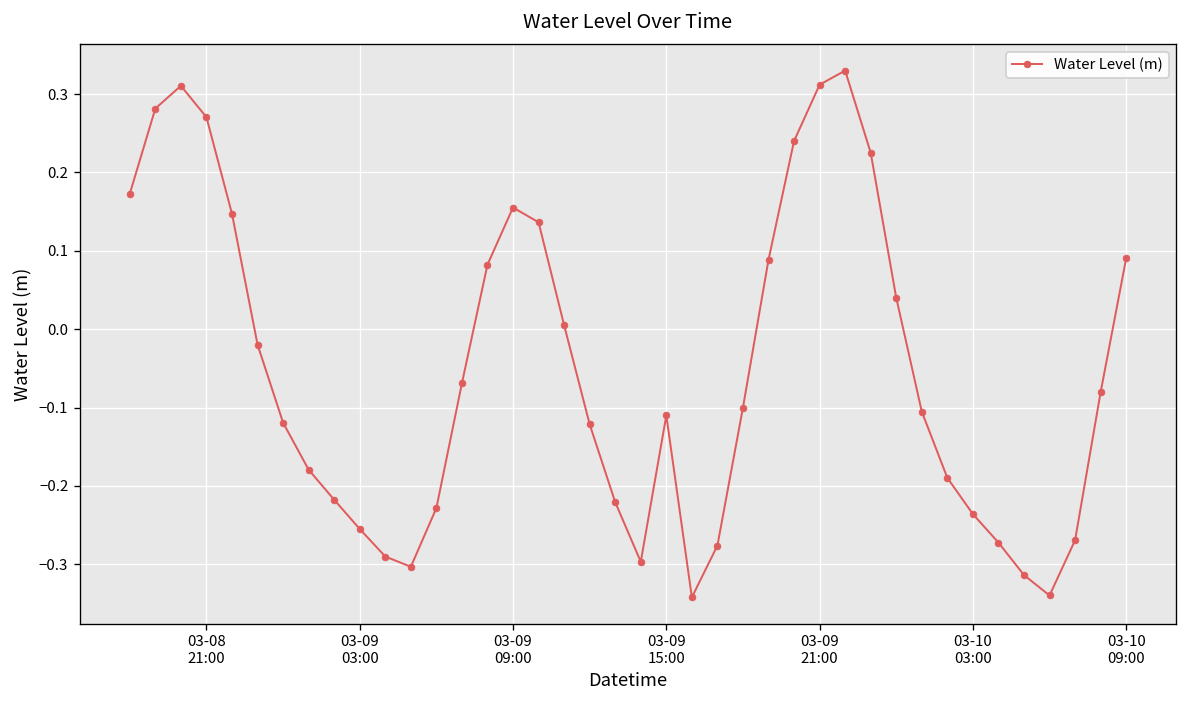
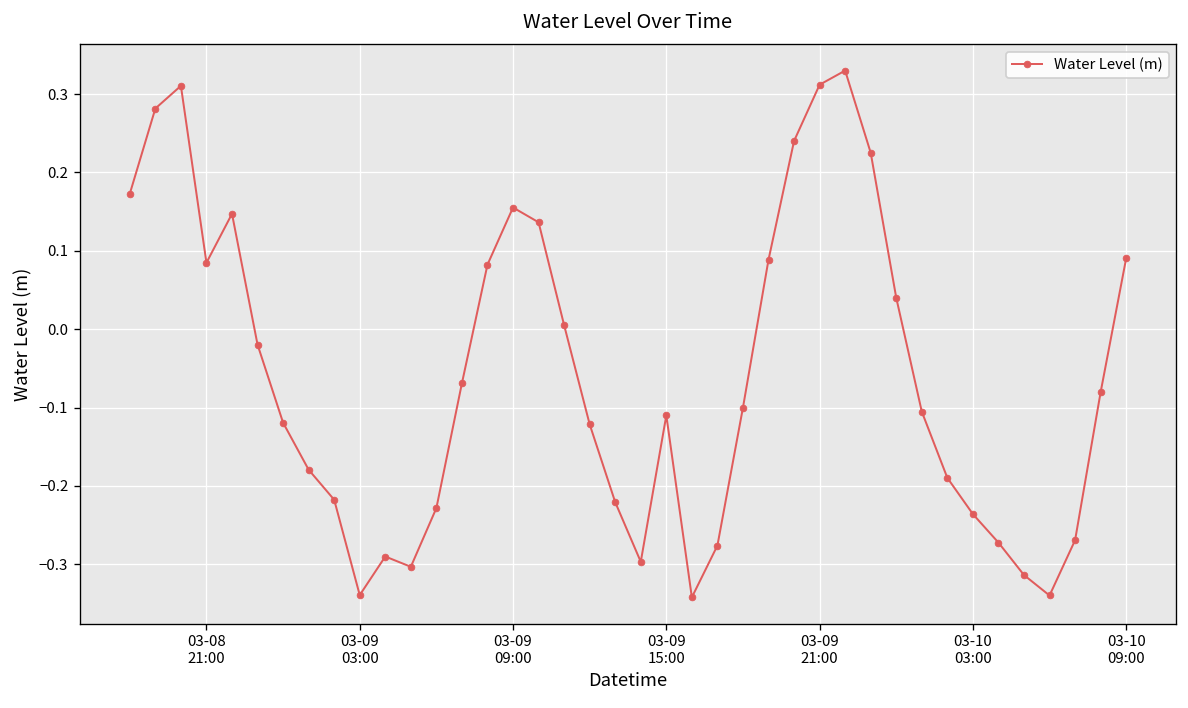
03-08 21:00: 0.27 -> 0.08
03-09 03:00: -0.25 -> -0.34
